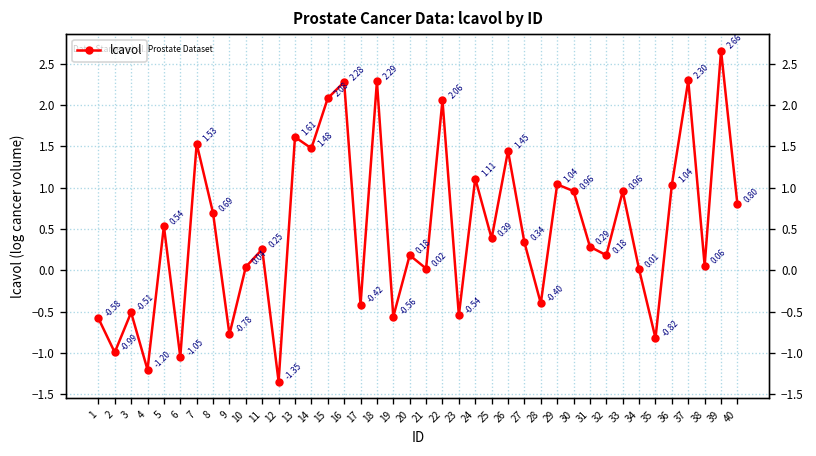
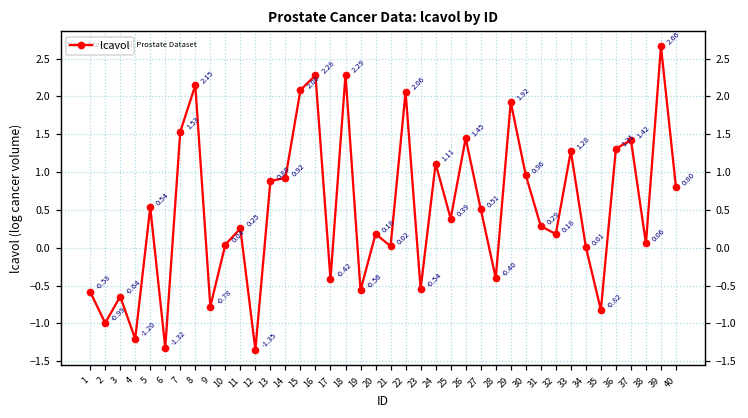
3: -0.51 -> -0.64
6: -1.05 -> -1.32
8: 0.69 -> 2.15
13: 1.61 -> 0.88
14: 1.48 -> 0.92
27: 0.34 -> 0.51
29: 1.04 -> 1.92
33: 0.96 -> 1.28
36: 1.04 -> 1.31
37: 2.30 -> 1.42
